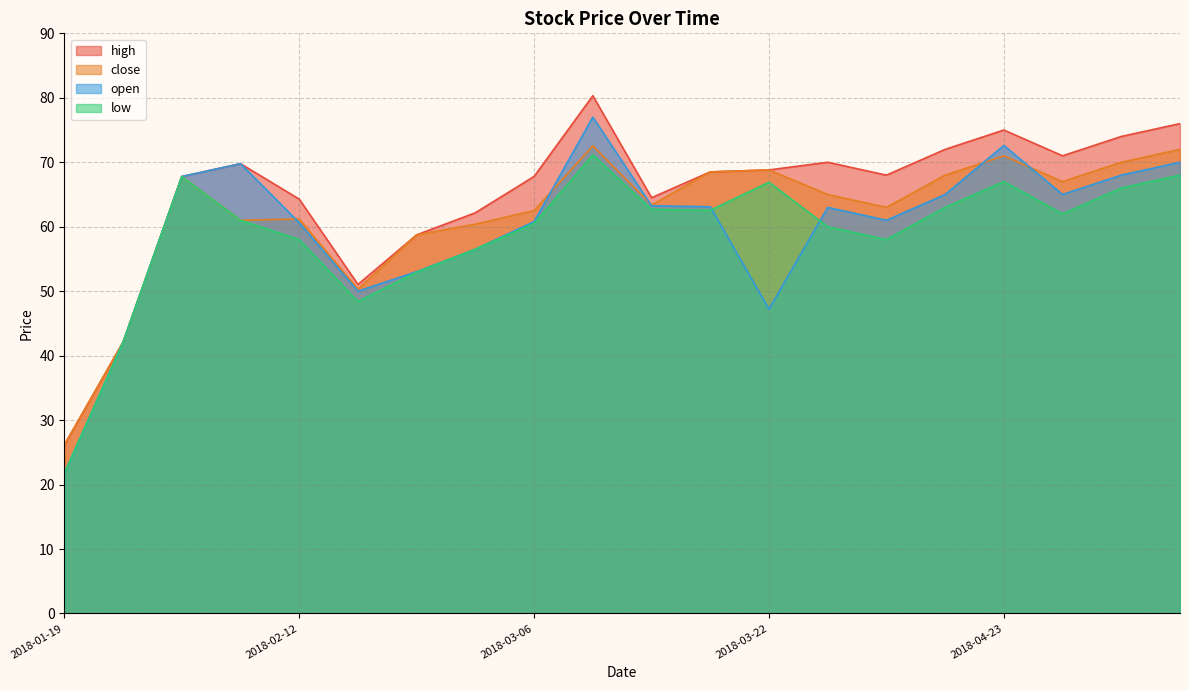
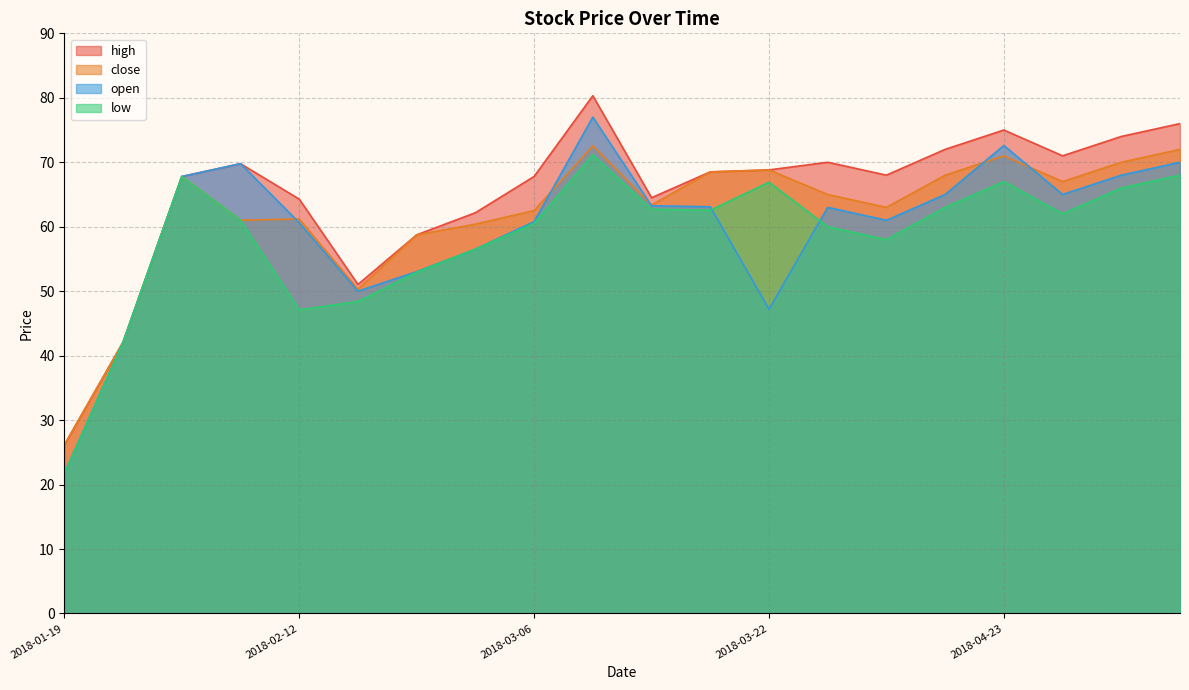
low, 2018-02-12: 58 -> 47
